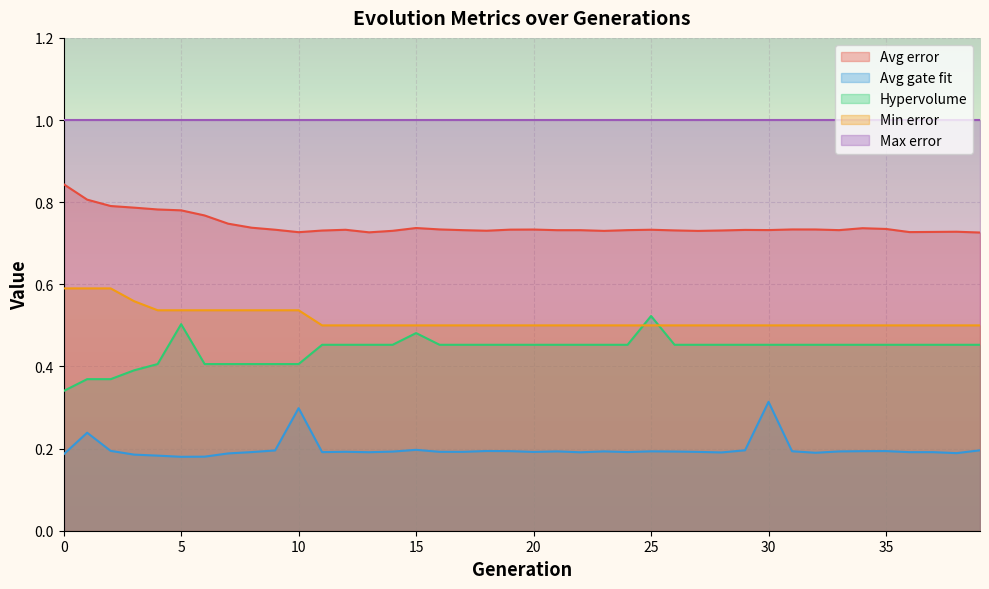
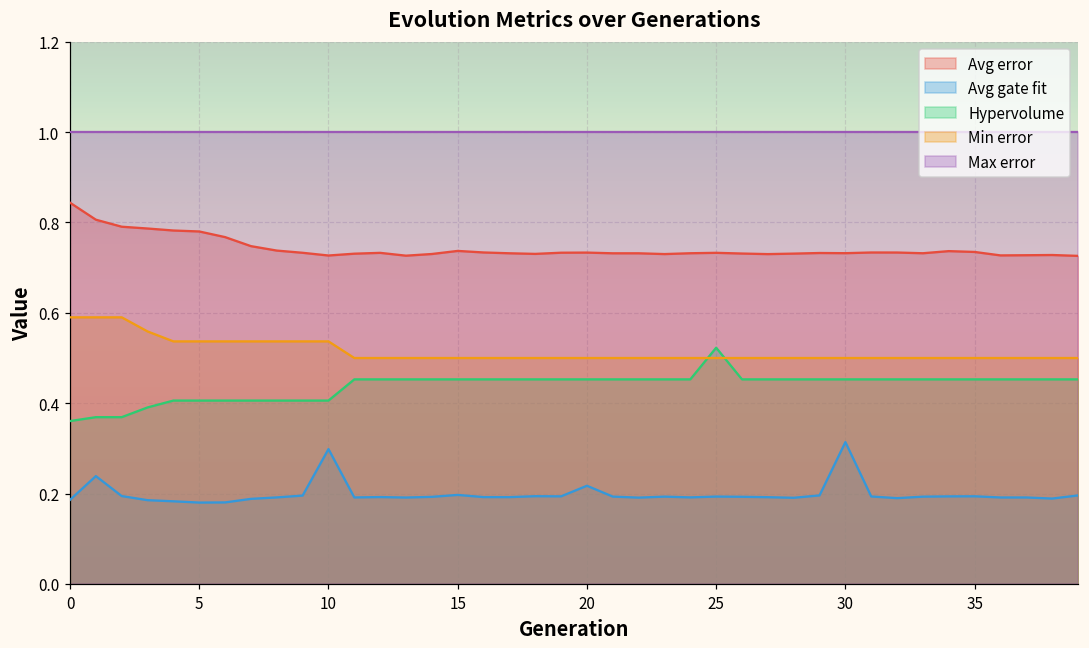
Hypervolume, 0: 0.34 -> 0.36
Hypervolume, 5: 0.50 -> 0.41
Hypervolume, 15: 0.48 -> 0.45
Avg gate fit, 20: 0.19 -> 0.22
